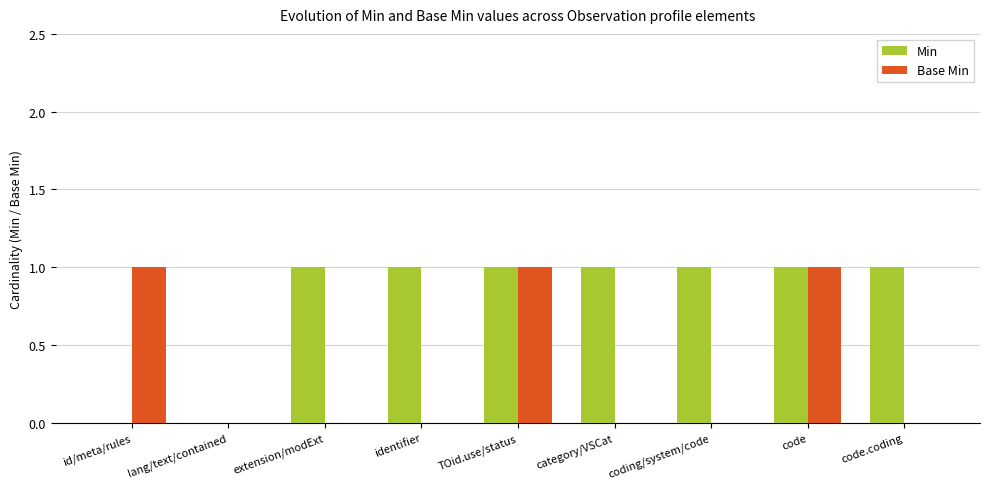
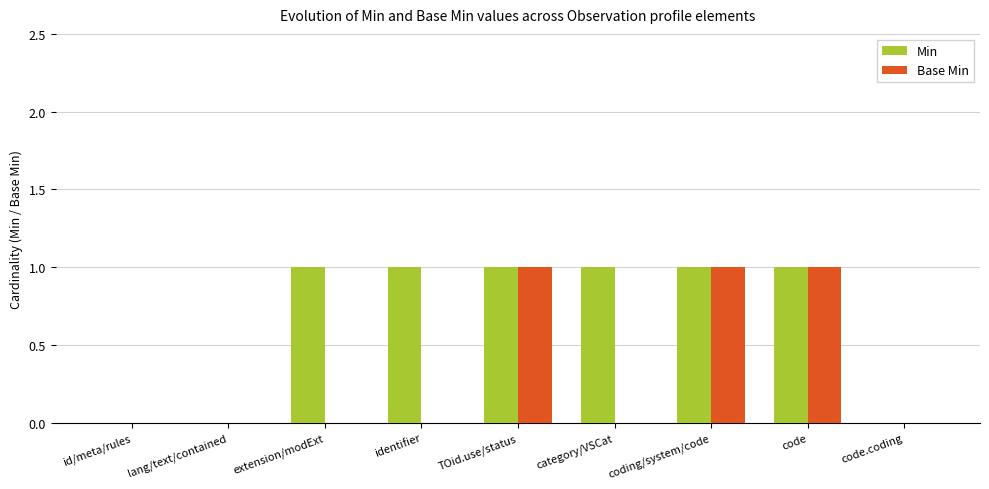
Base Min, id/meta/rules: 1 -> 0
Base Min, coding/system/code: 0 -> 1
Min, code.coding: 1 -> 0
